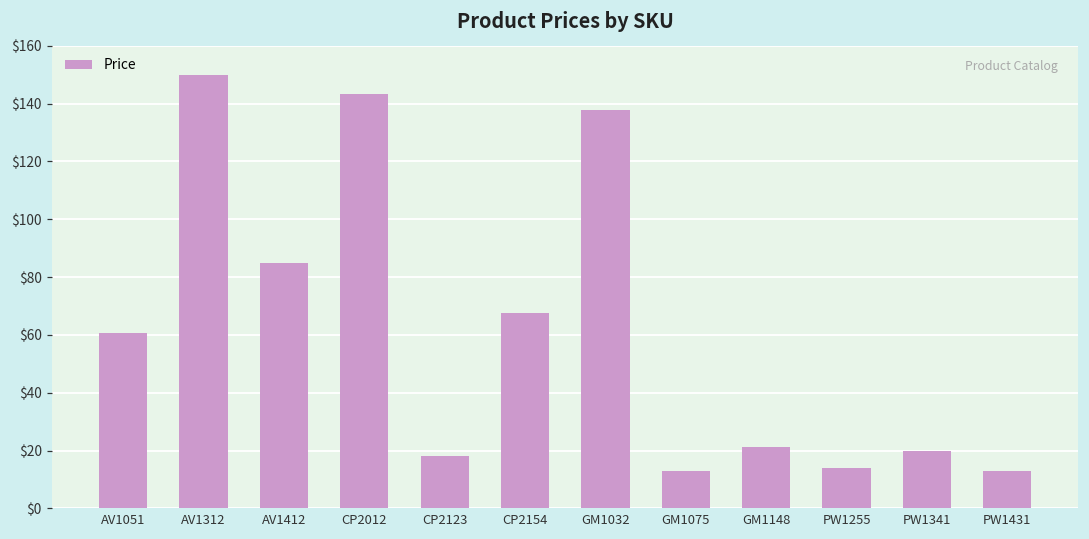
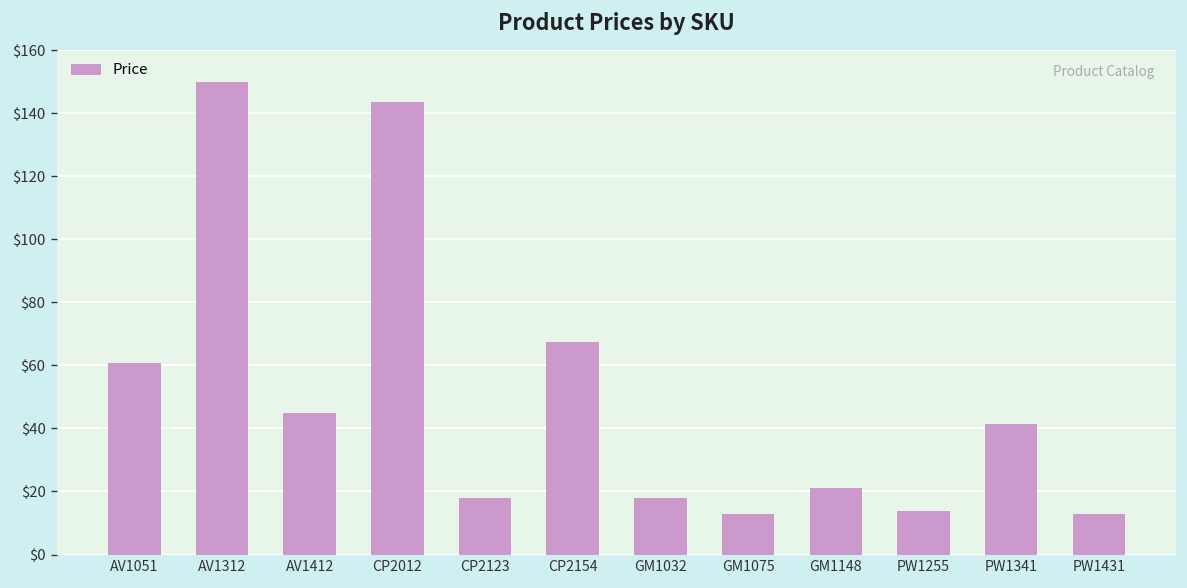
AV1412: $85 -> $45
GM1032: $138 -> $18
PW1341: $20 -> $41
